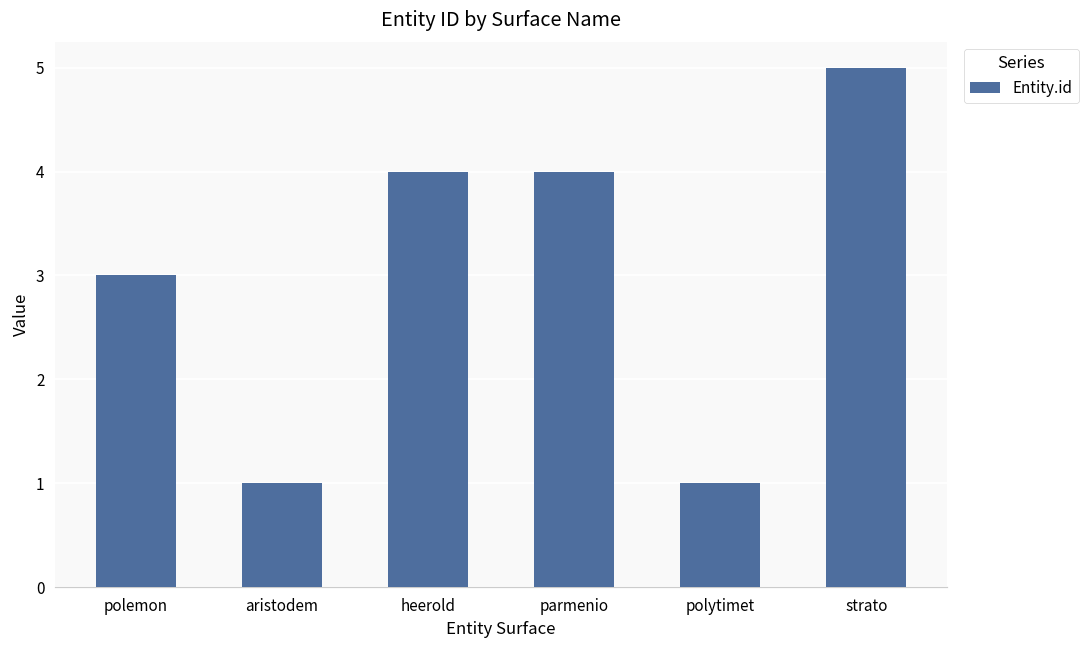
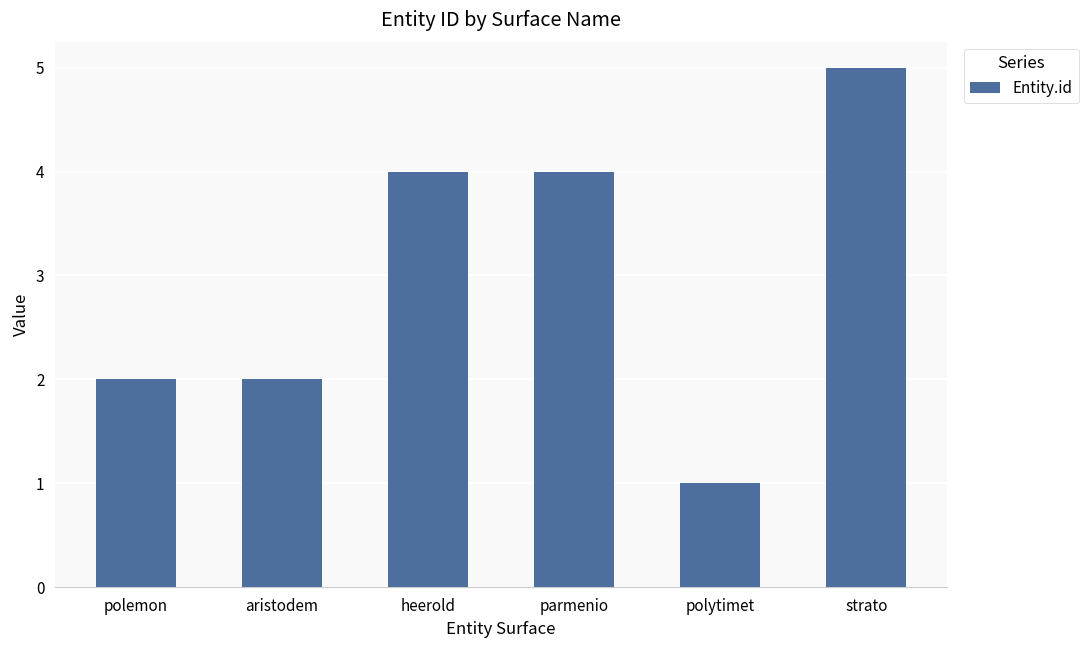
polemon: 3 -> 2
aristodem: 1 -> 2
